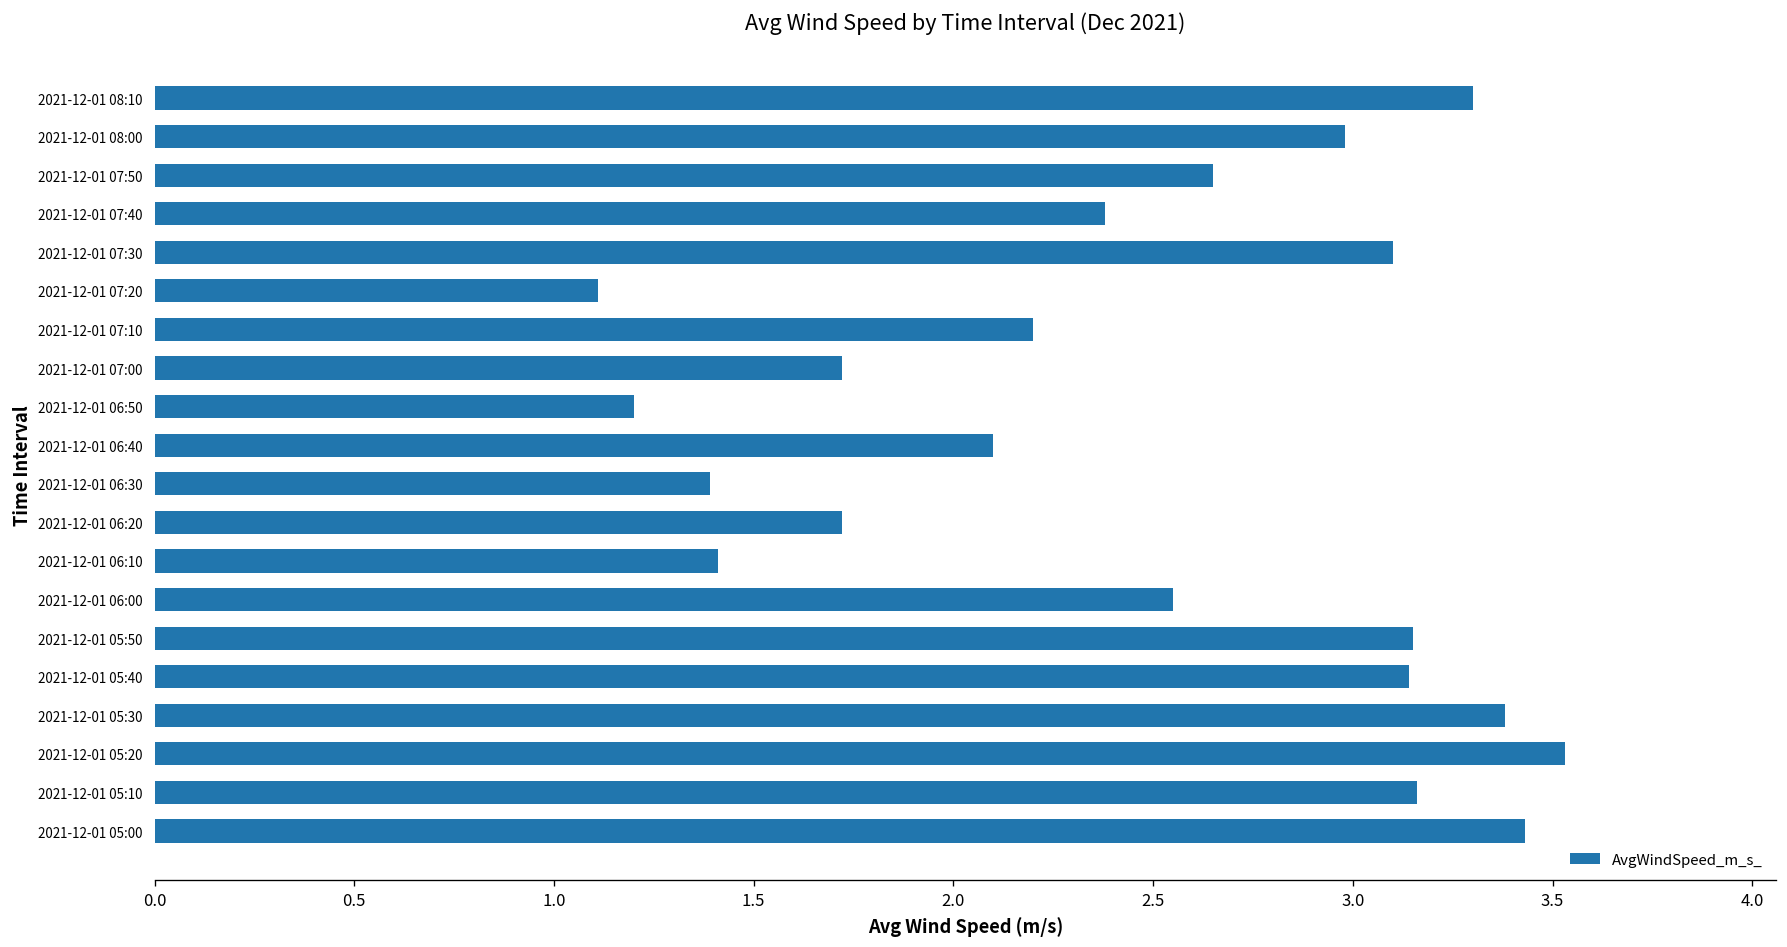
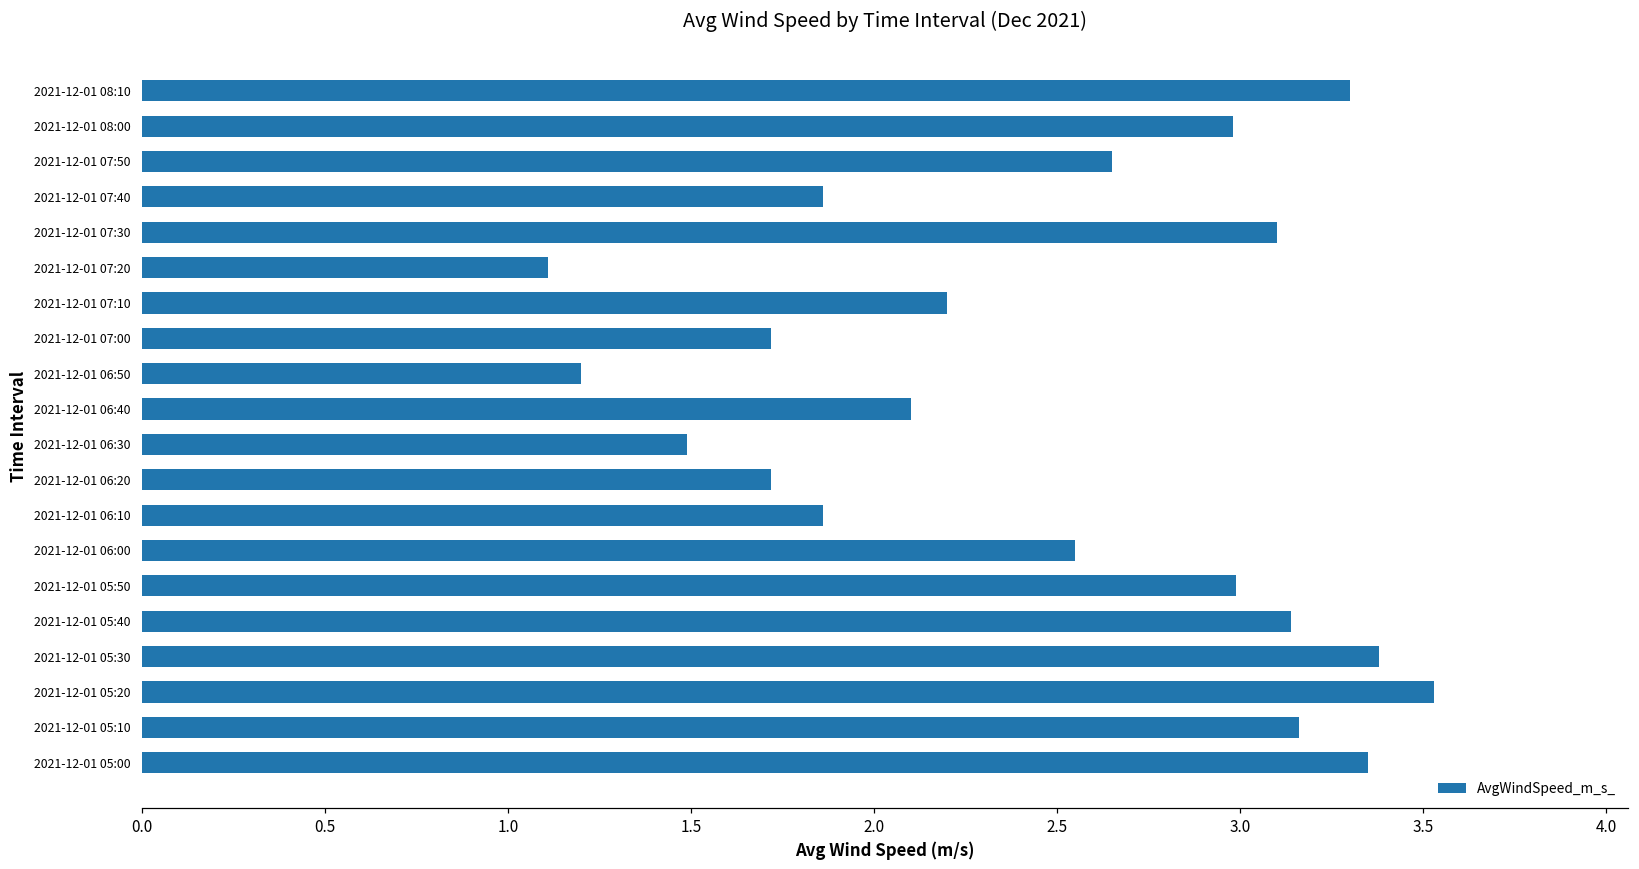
2021-12-01 07:40: 2.38 -> 1.86
2021-12-01 06:30: 1.39 -> 1.49
2021-12-01 06:10: 1.41 -> 1.86
2021-12-01 05:50: 3.15 -> 2.99
2021-12-01 05:00: 3.43 -> 3.35
